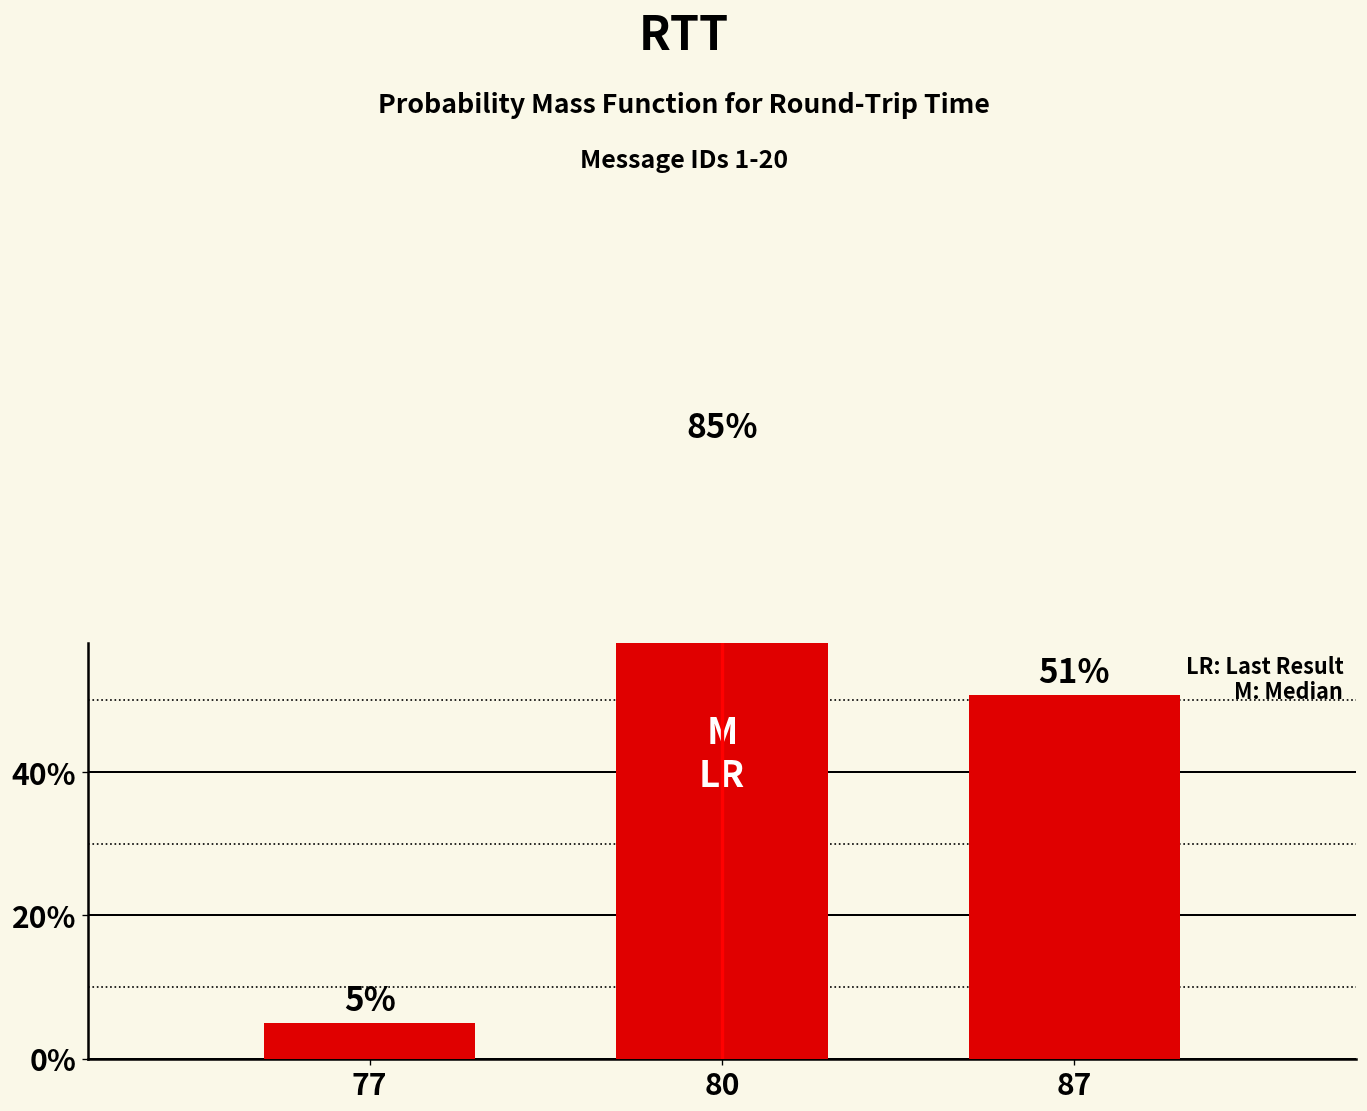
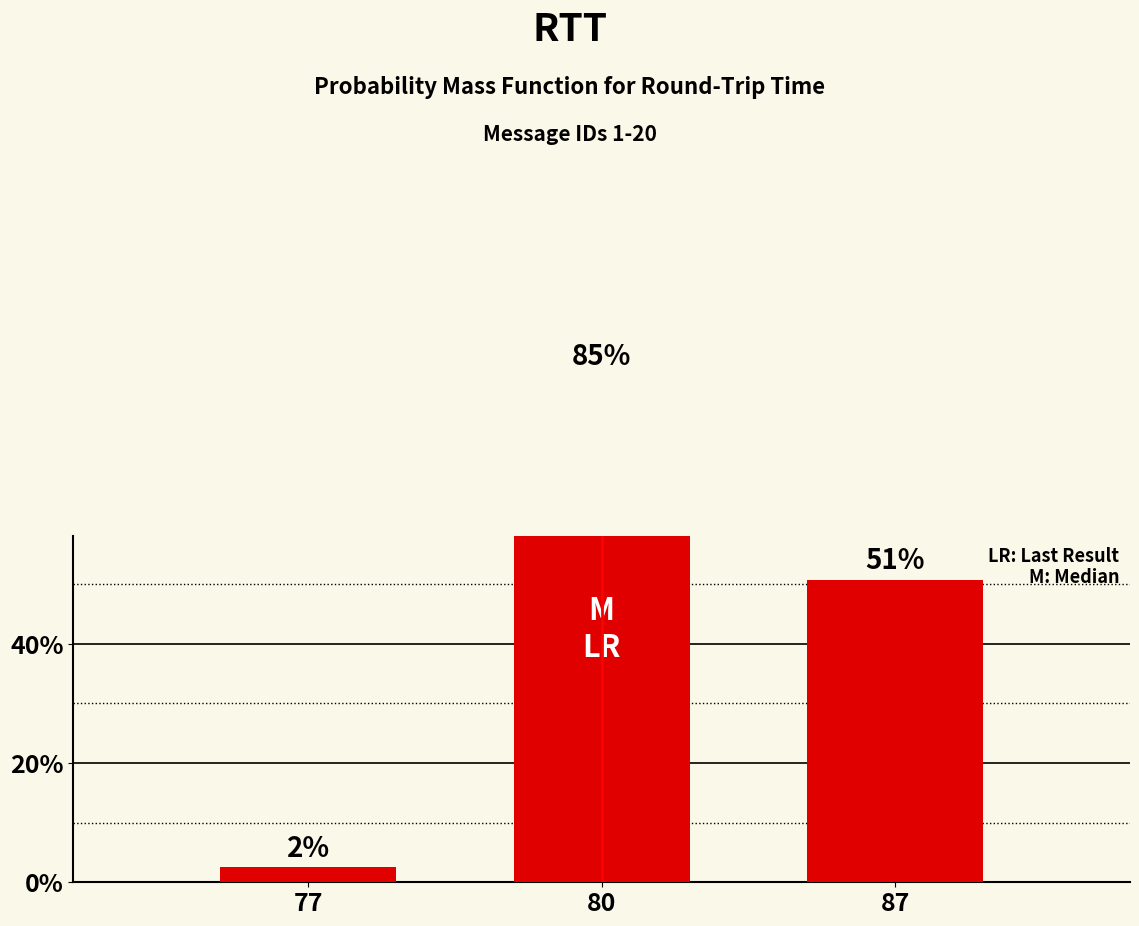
77: 5% -> 2%
